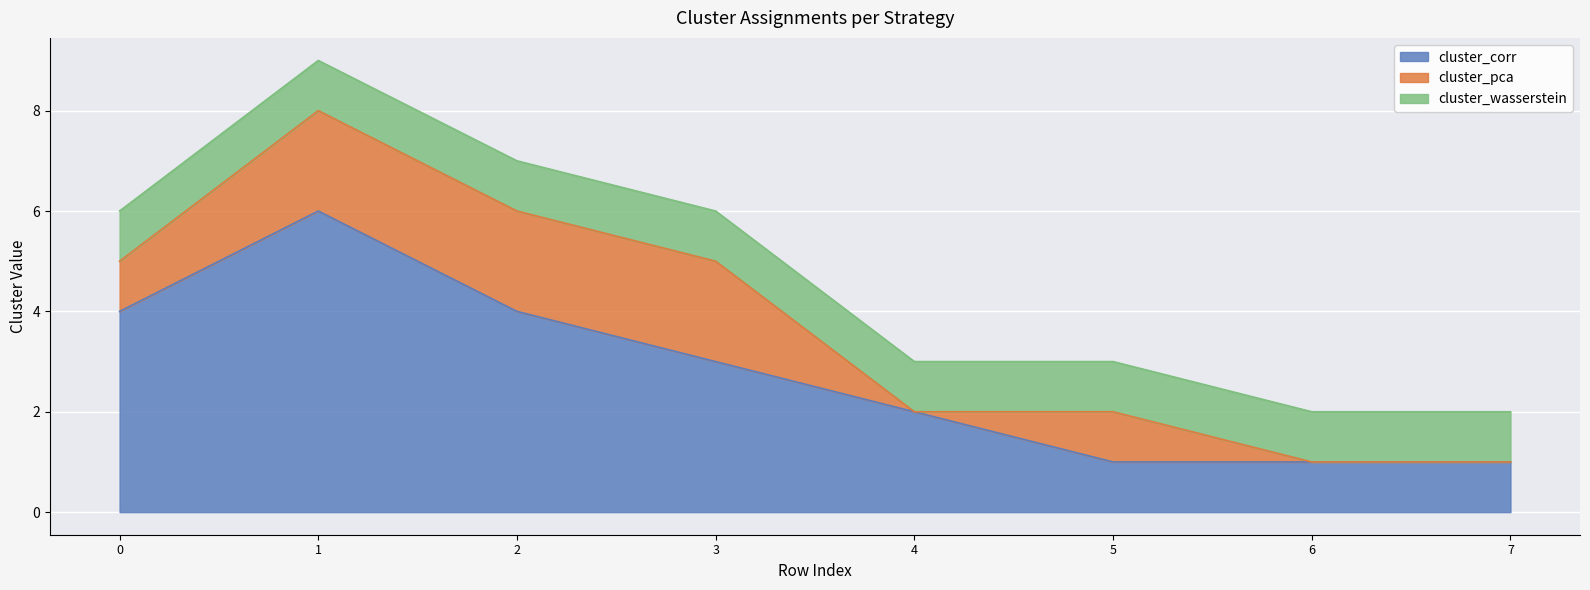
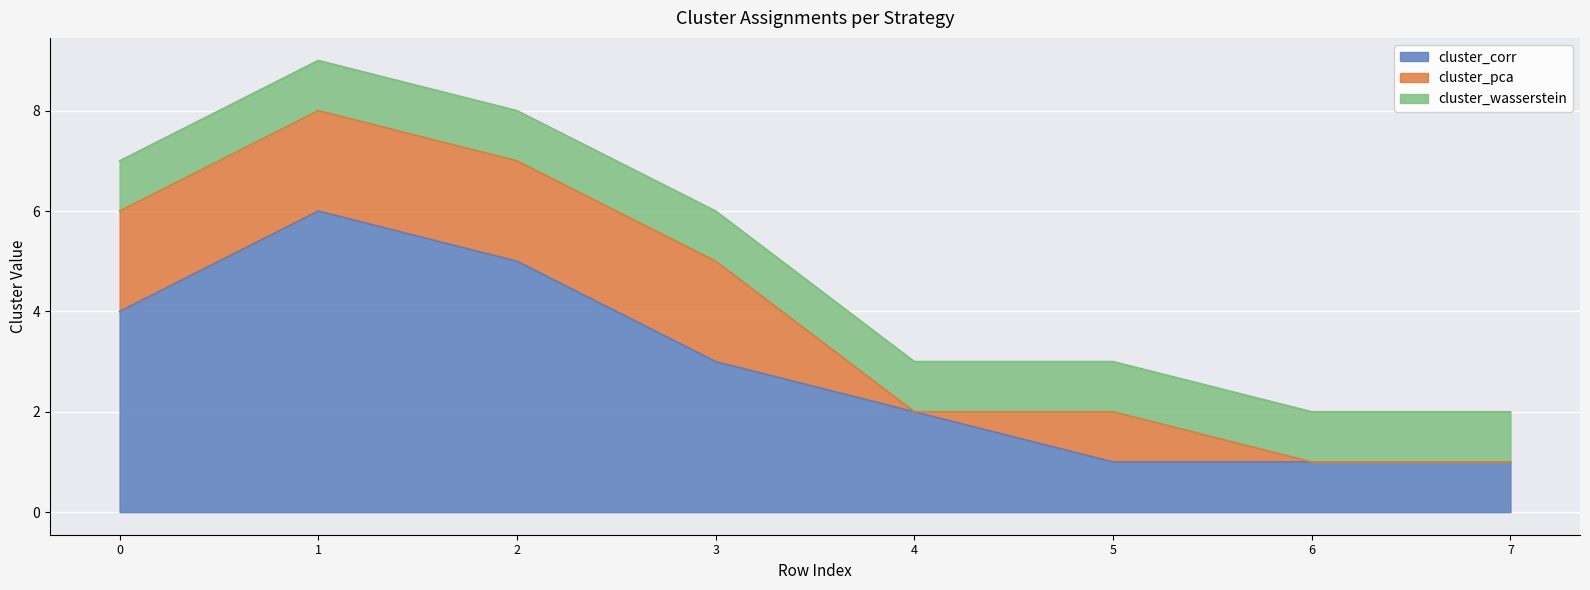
cluster_pca, 0: 1 -> 2
cluster_corr, 2: 4 -> 5
